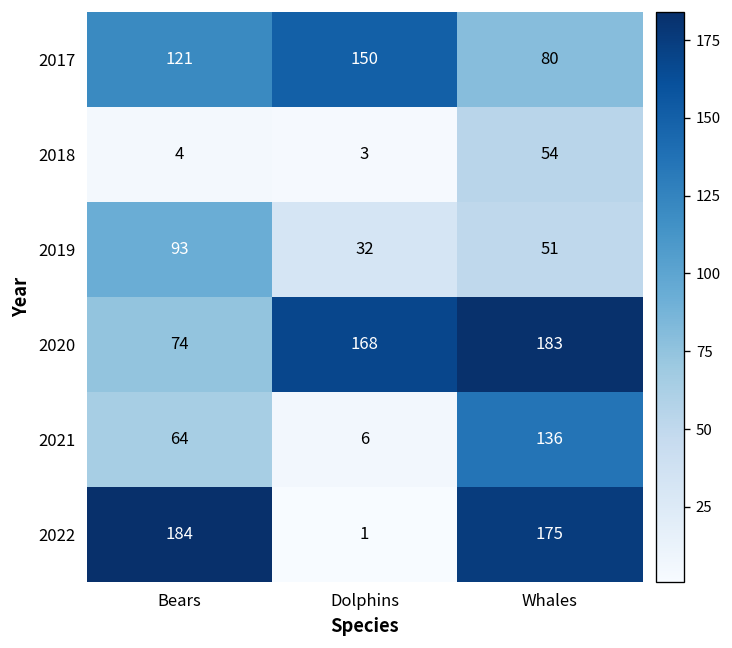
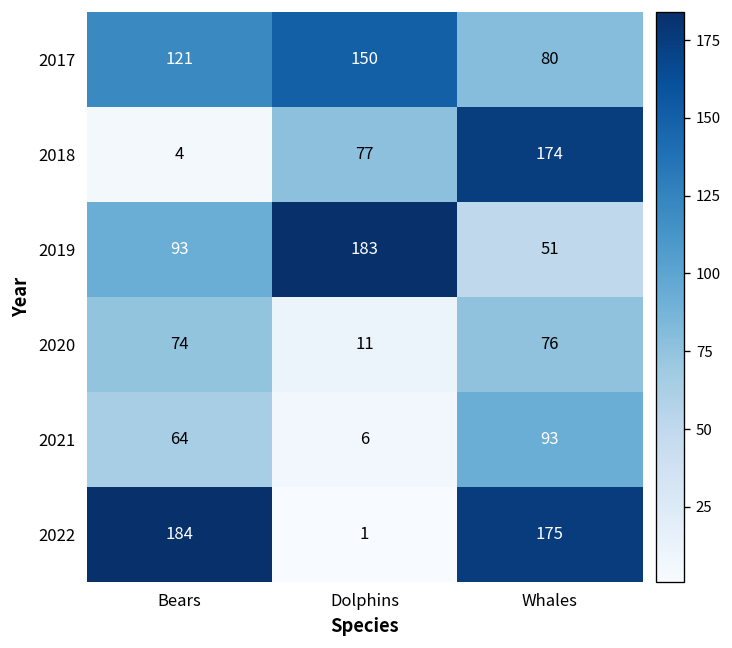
2018, Dolphins: 3 -> 77
2018, Whales: 54 -> 174
2019, Dolphins: 32 -> 183
2020, Dolphins: 168 -> 11
2020, Whales: 183 -> 76
2021, Whales: 136 -> 93
